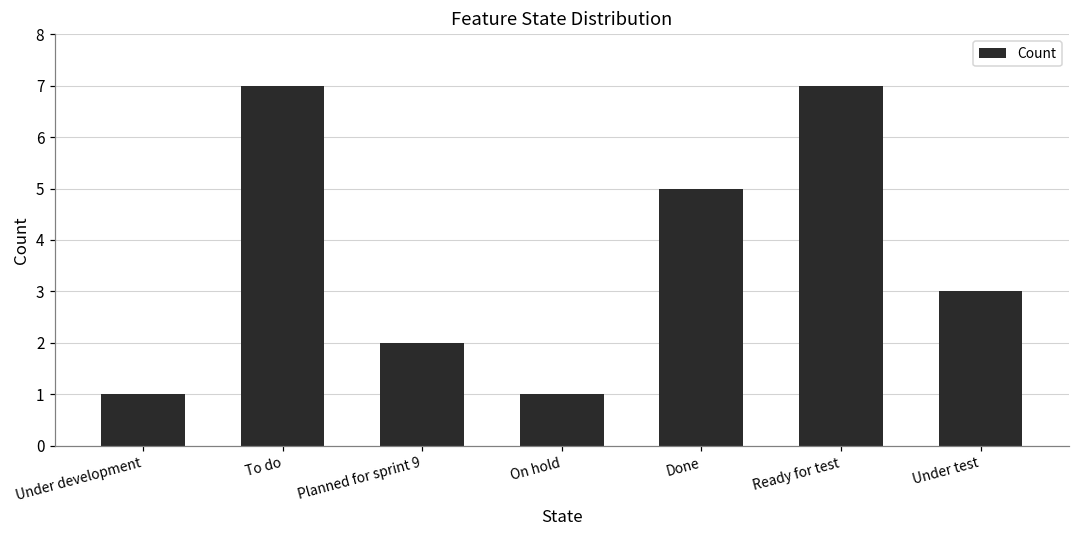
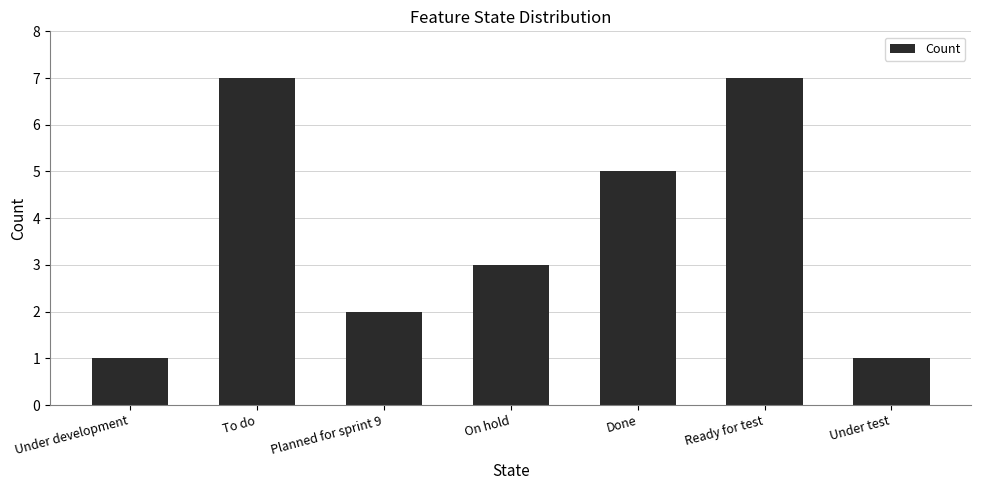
On hold: 1 -> 3
Under test: 3 -> 1
